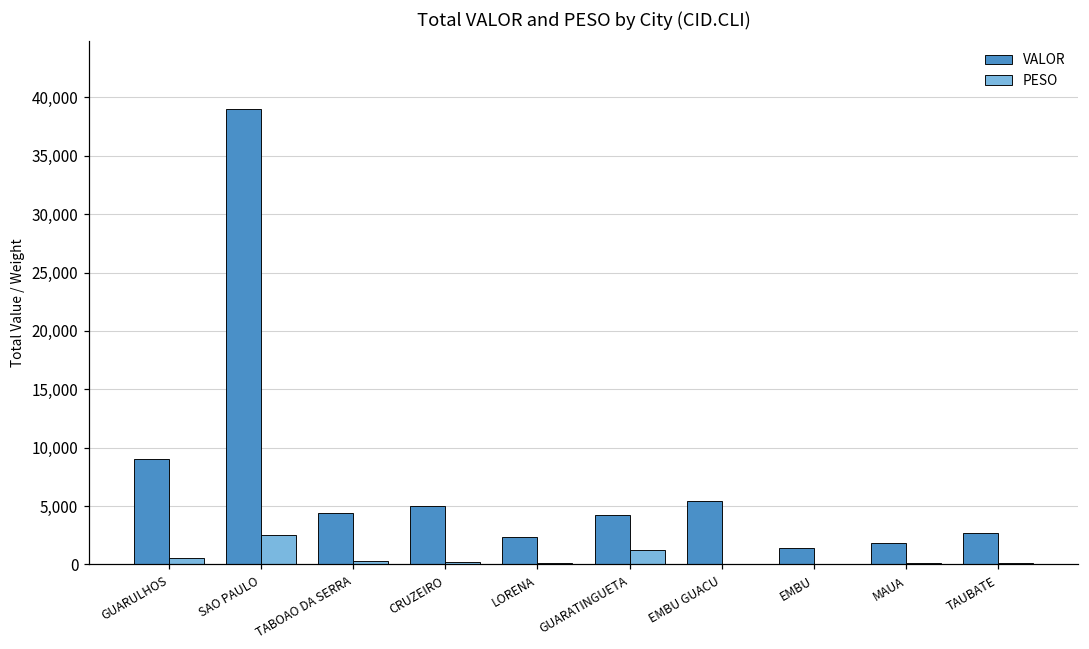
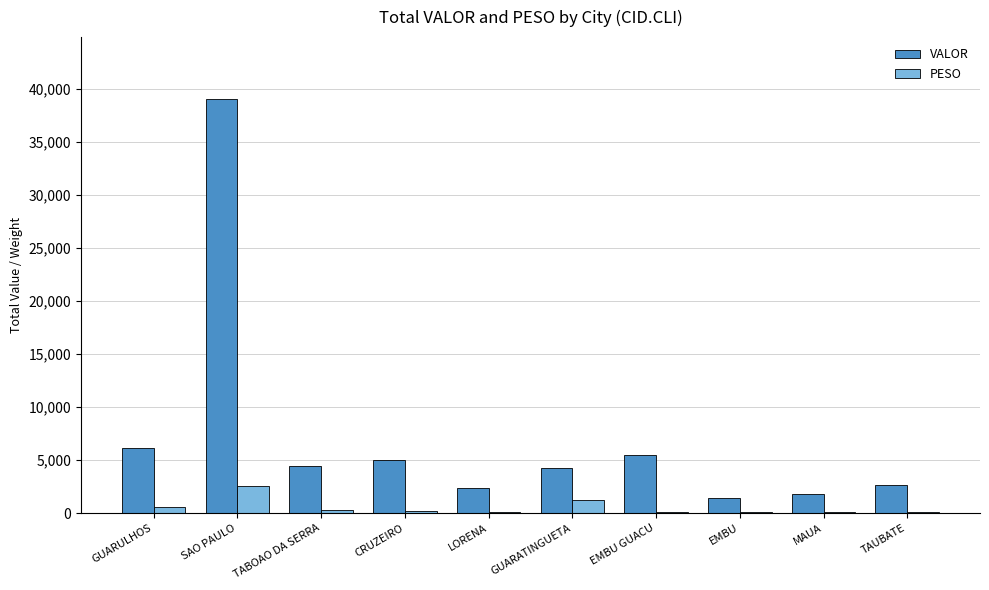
VALOR, GUARULHOS: 9,100 -> 6,100
